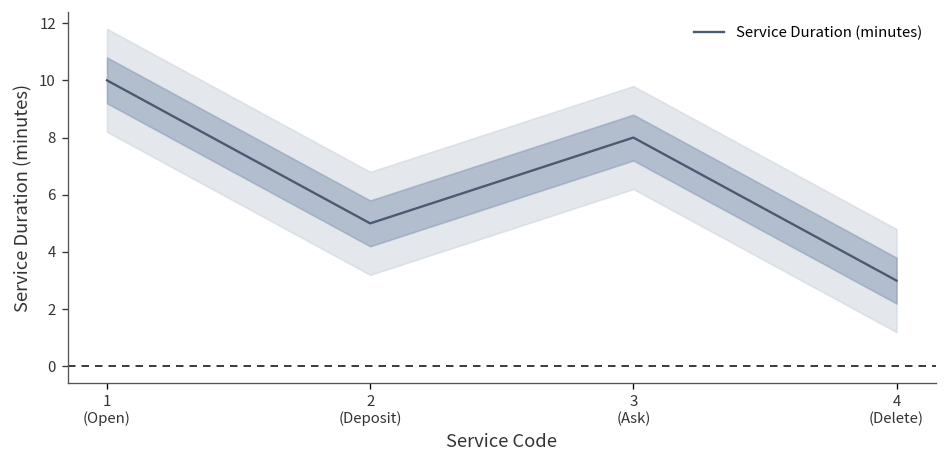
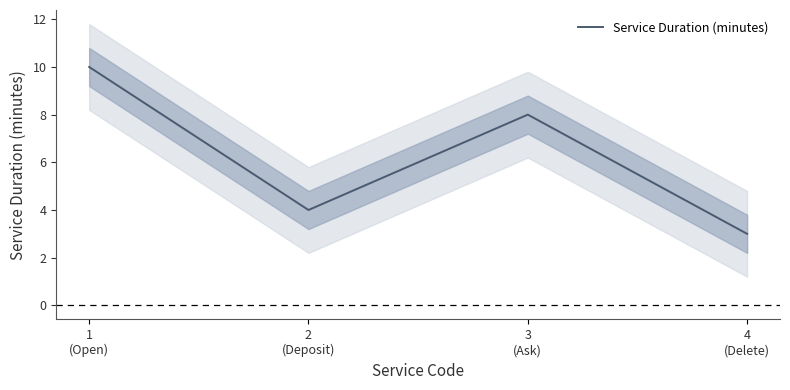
Service Duration (minutes), 2 (Deposit): 5 -> 4
